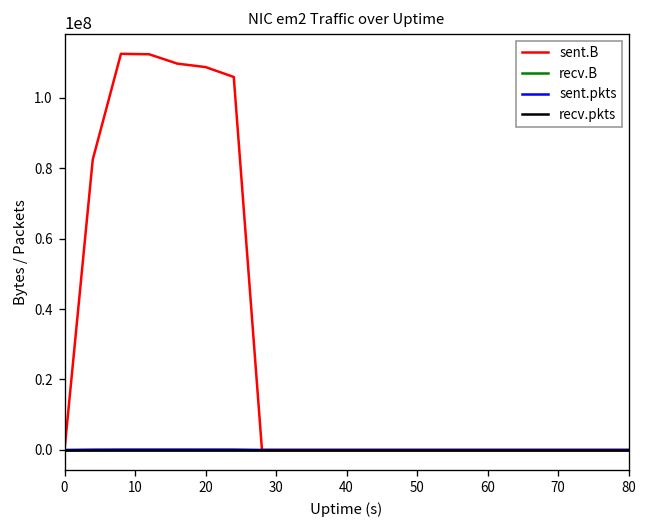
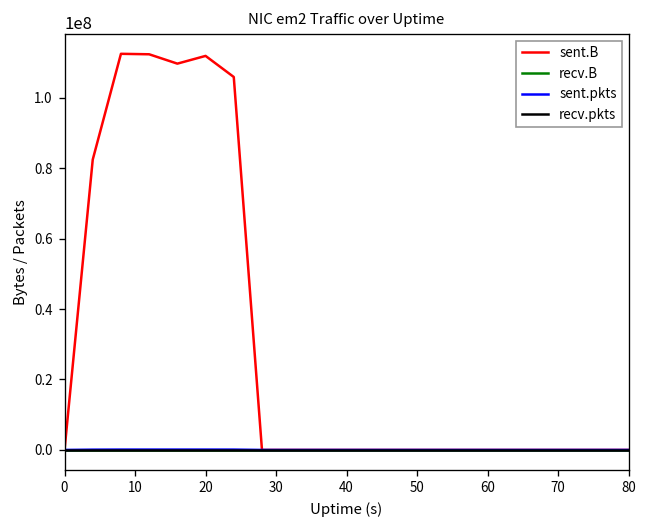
sent.B, 20: 109000000 -> 112000000
